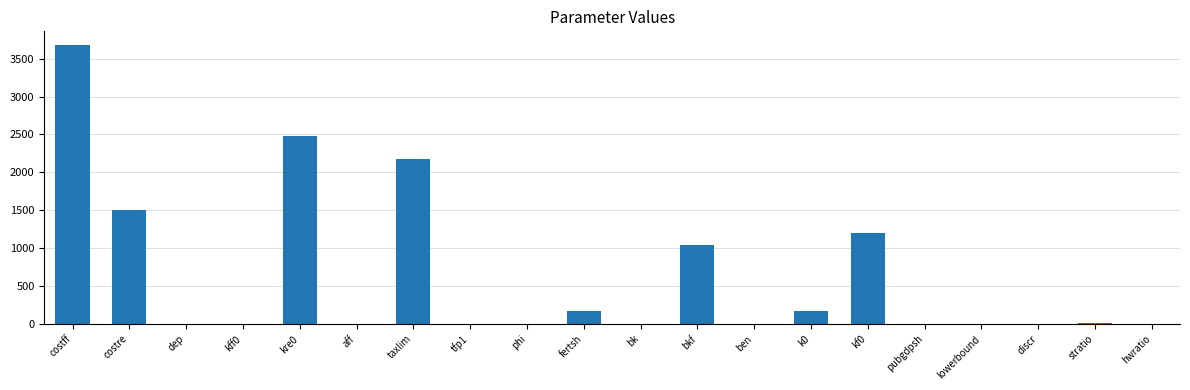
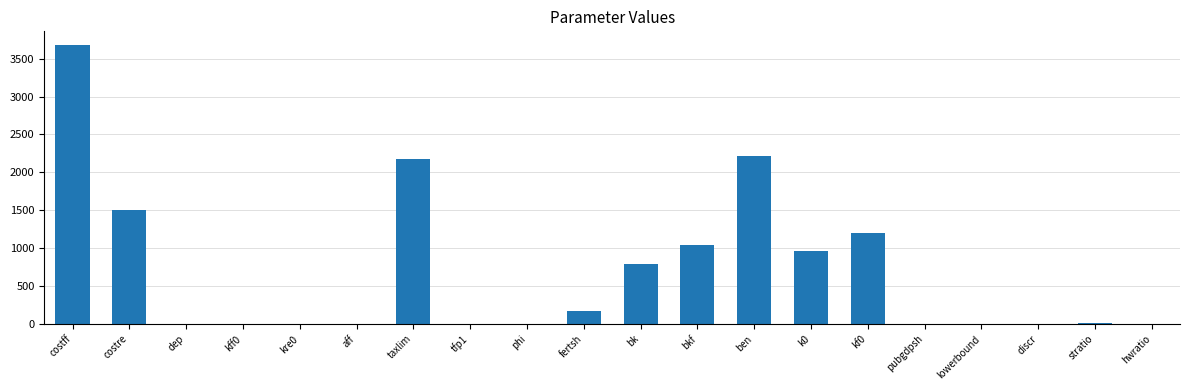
kre0: 2500 -> 0
bk: 0 -> 800
ben: 0 -> 2200
k0: 200 -> 1000
